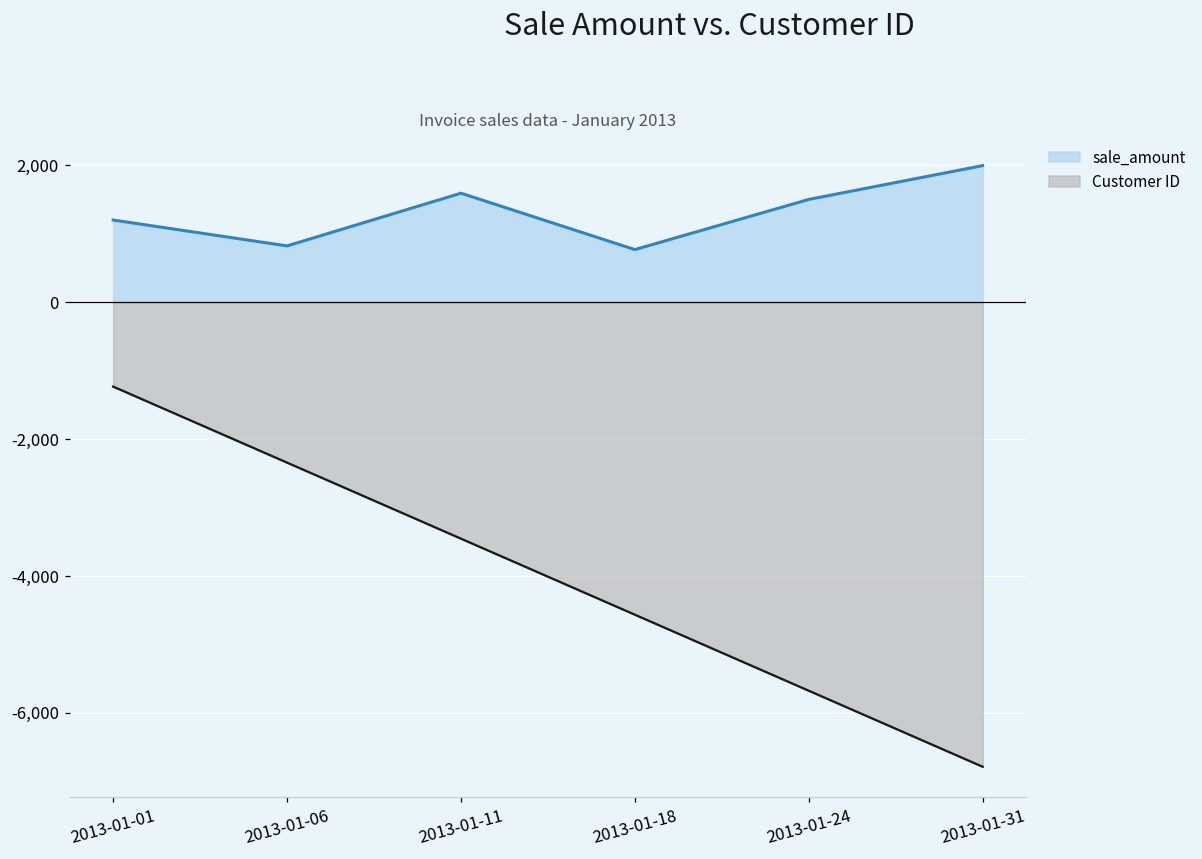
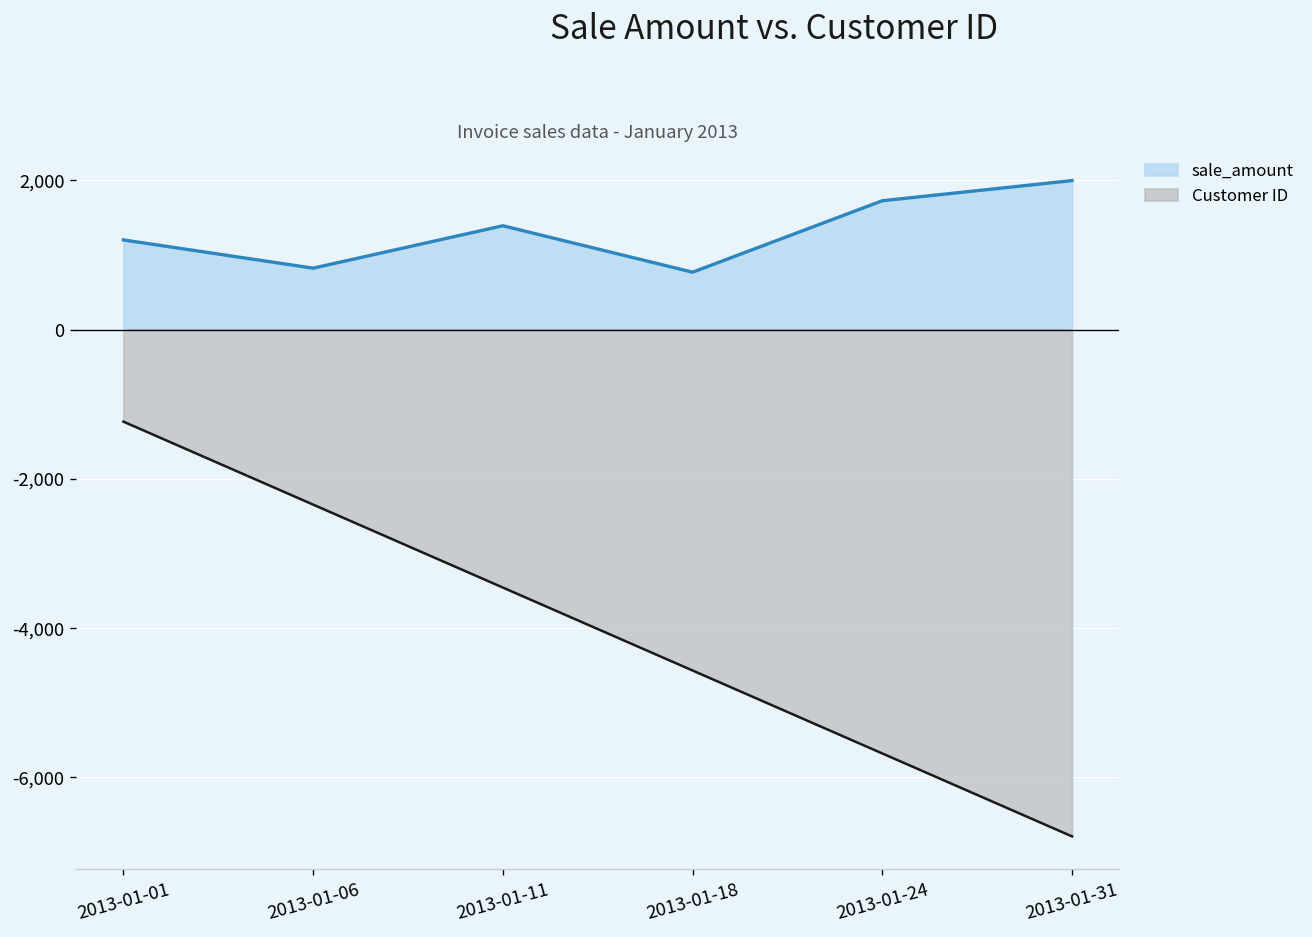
sale_amount, 2013-01-11: 1,600 -> 1,400
sale_amount, 2013-01-24: 1,500 -> 1,700
